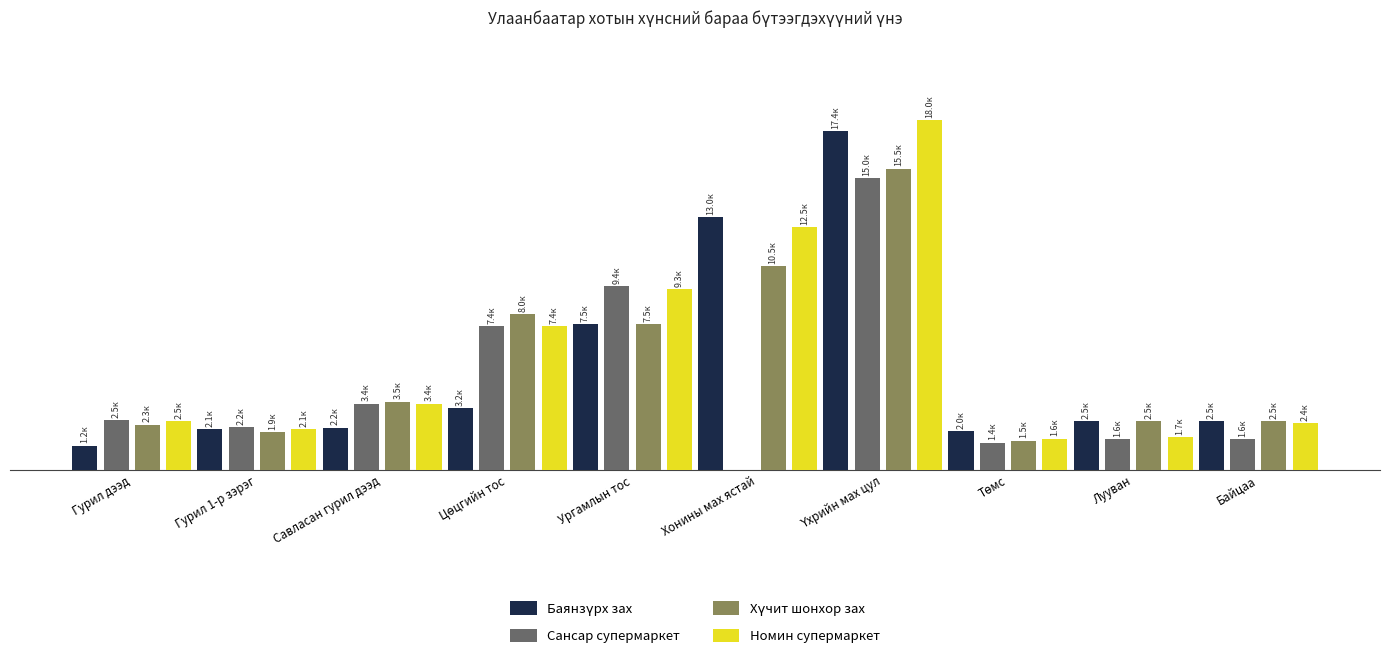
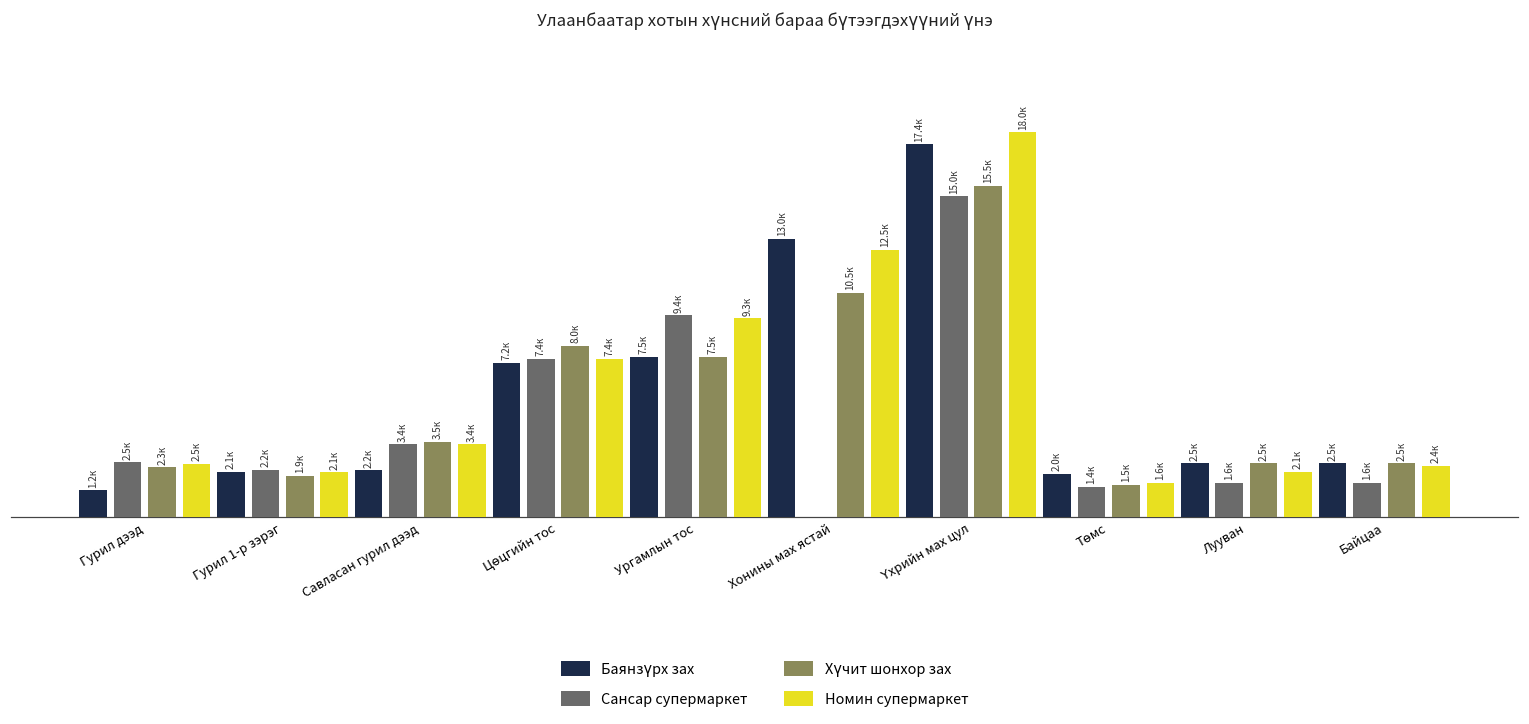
Баянзүрх зах, Цөцгийн тос: 3.2к -> 7.2к
Номин супермаркет, Лууван: 1.7к -> 2.1к
